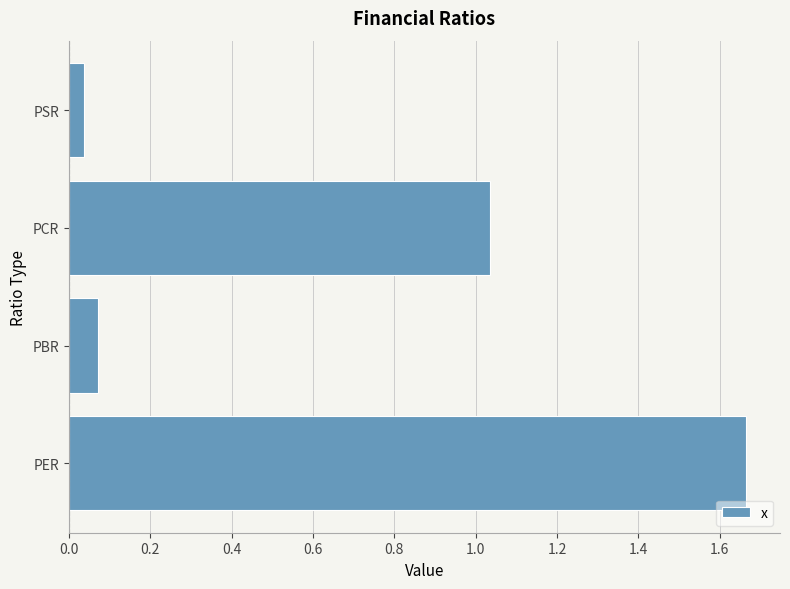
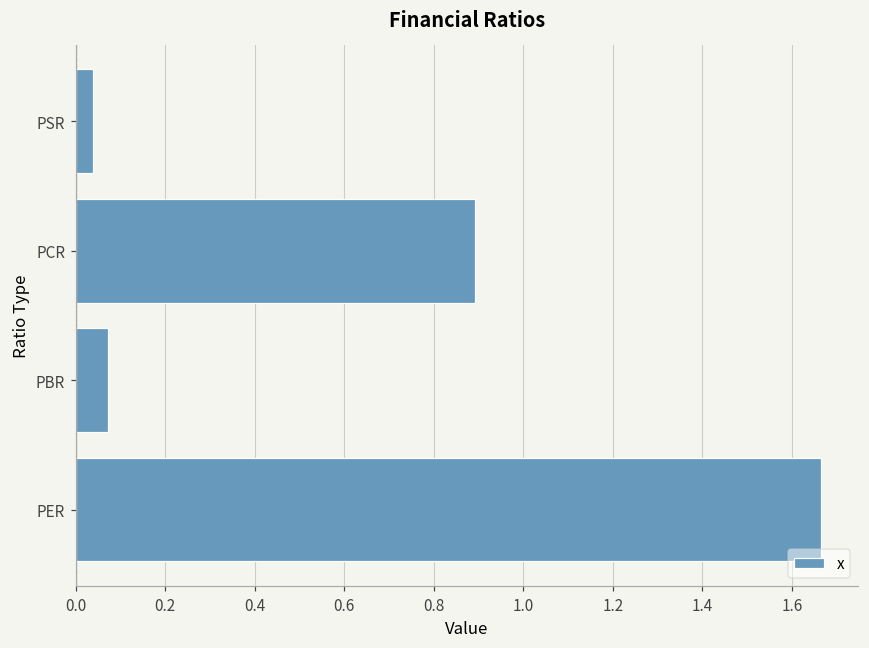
PCR: 1.04 -> 0.89
